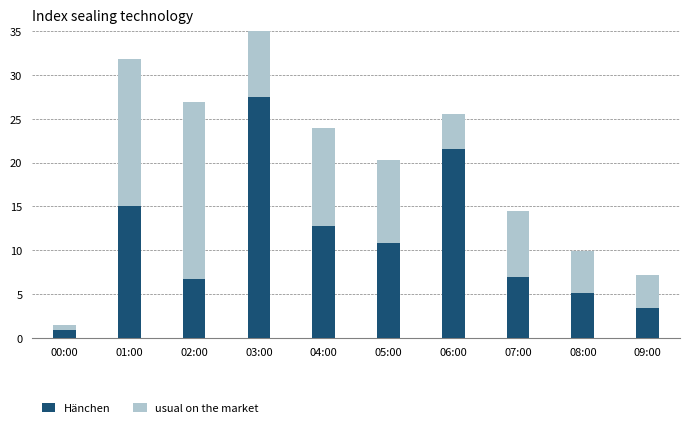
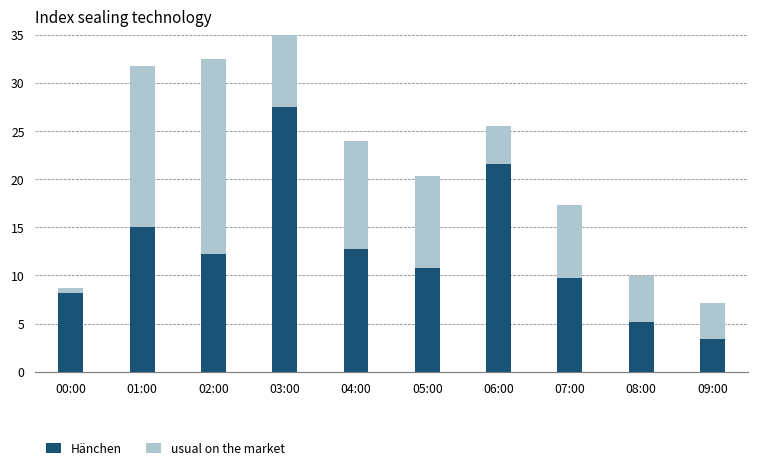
Hänchen, 00:00: 1 -> 8
Hänchen, 02:00: 7 -> 12
Hänchen, 07:00: 7 -> 10
